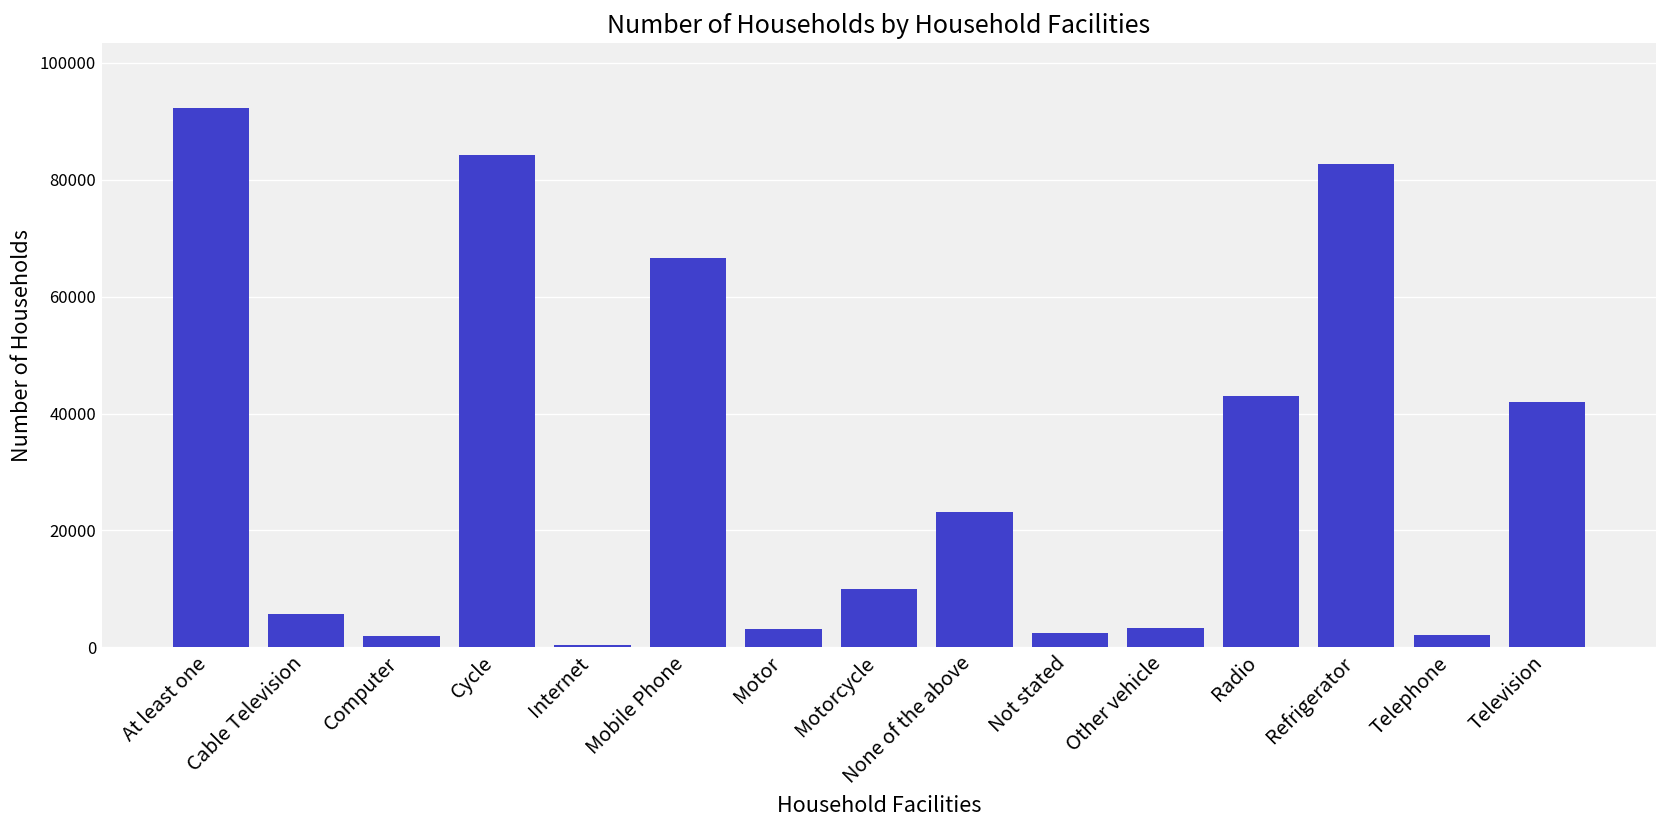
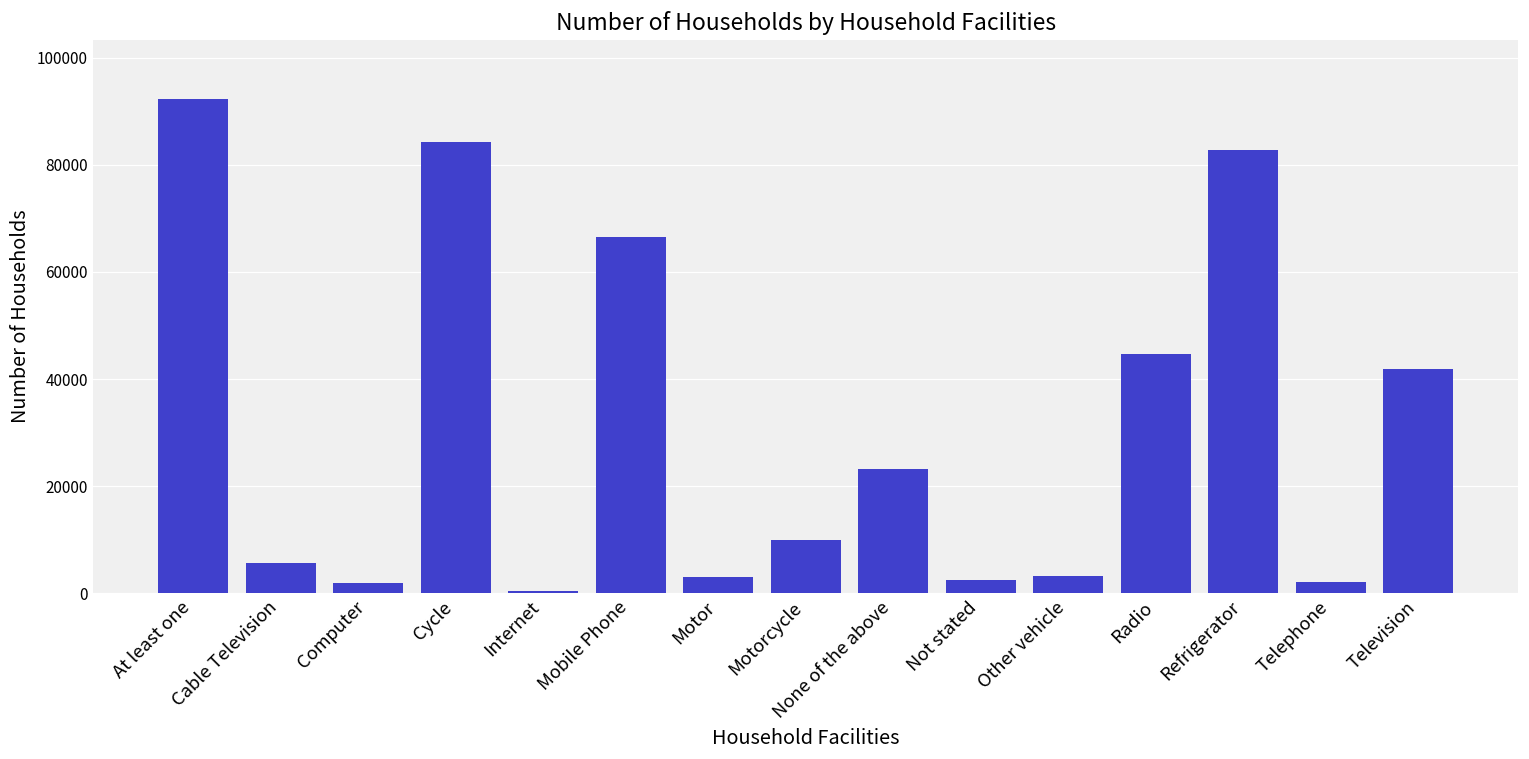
Radio: 43000 -> 45000
